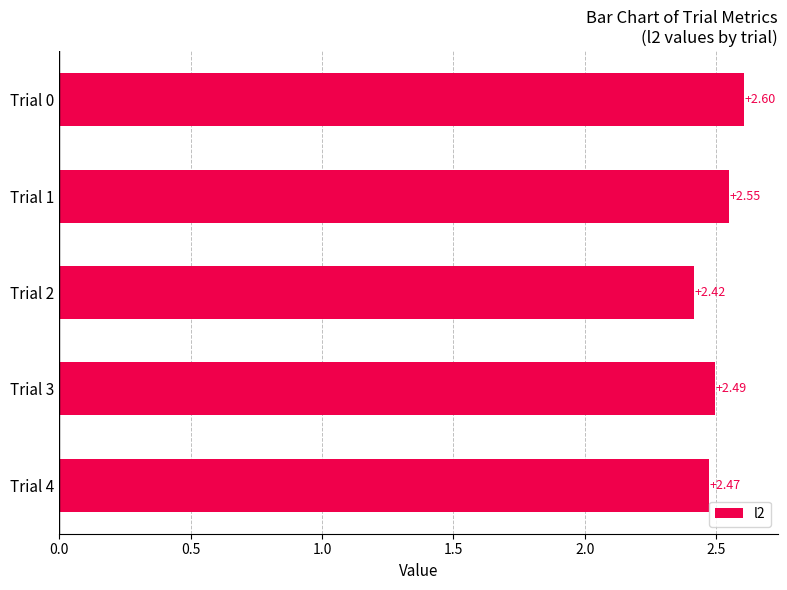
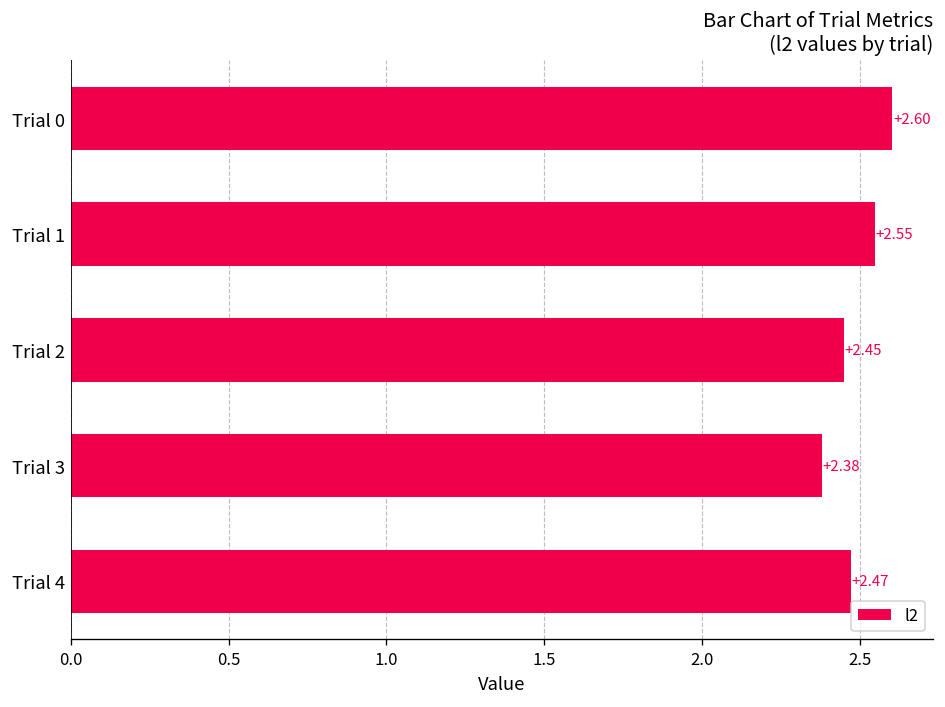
Trial 2: +2.42 -> +2.45
Trial 3: +2.49 -> +2.38
